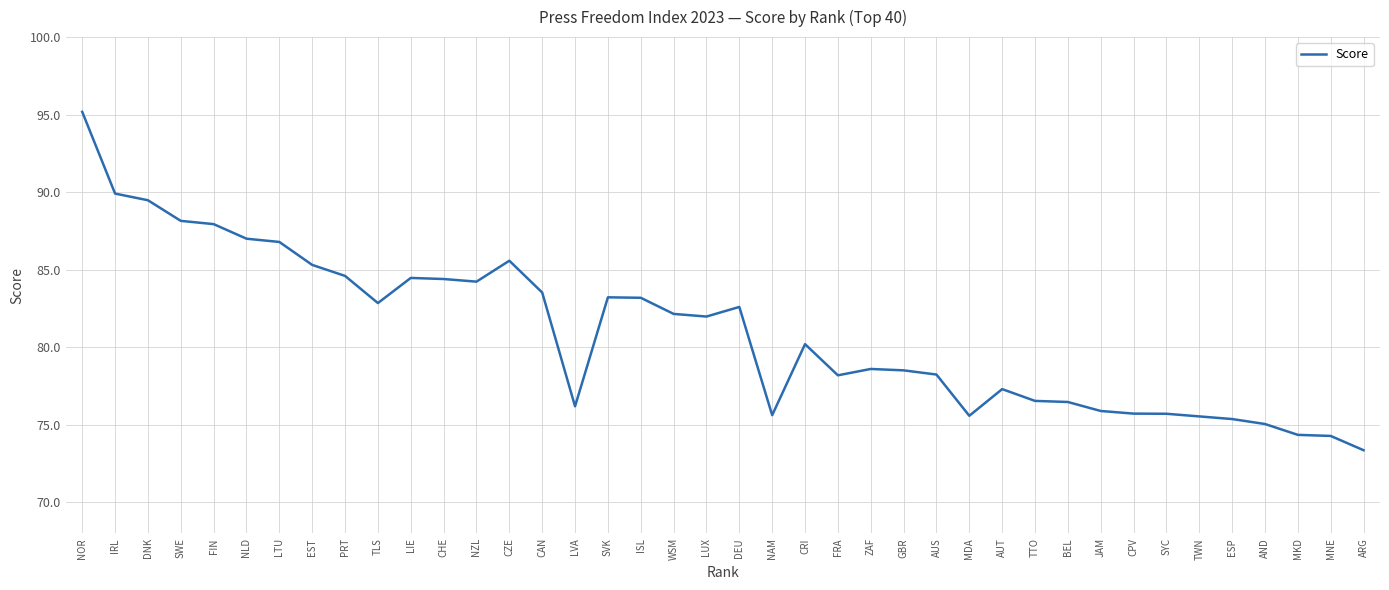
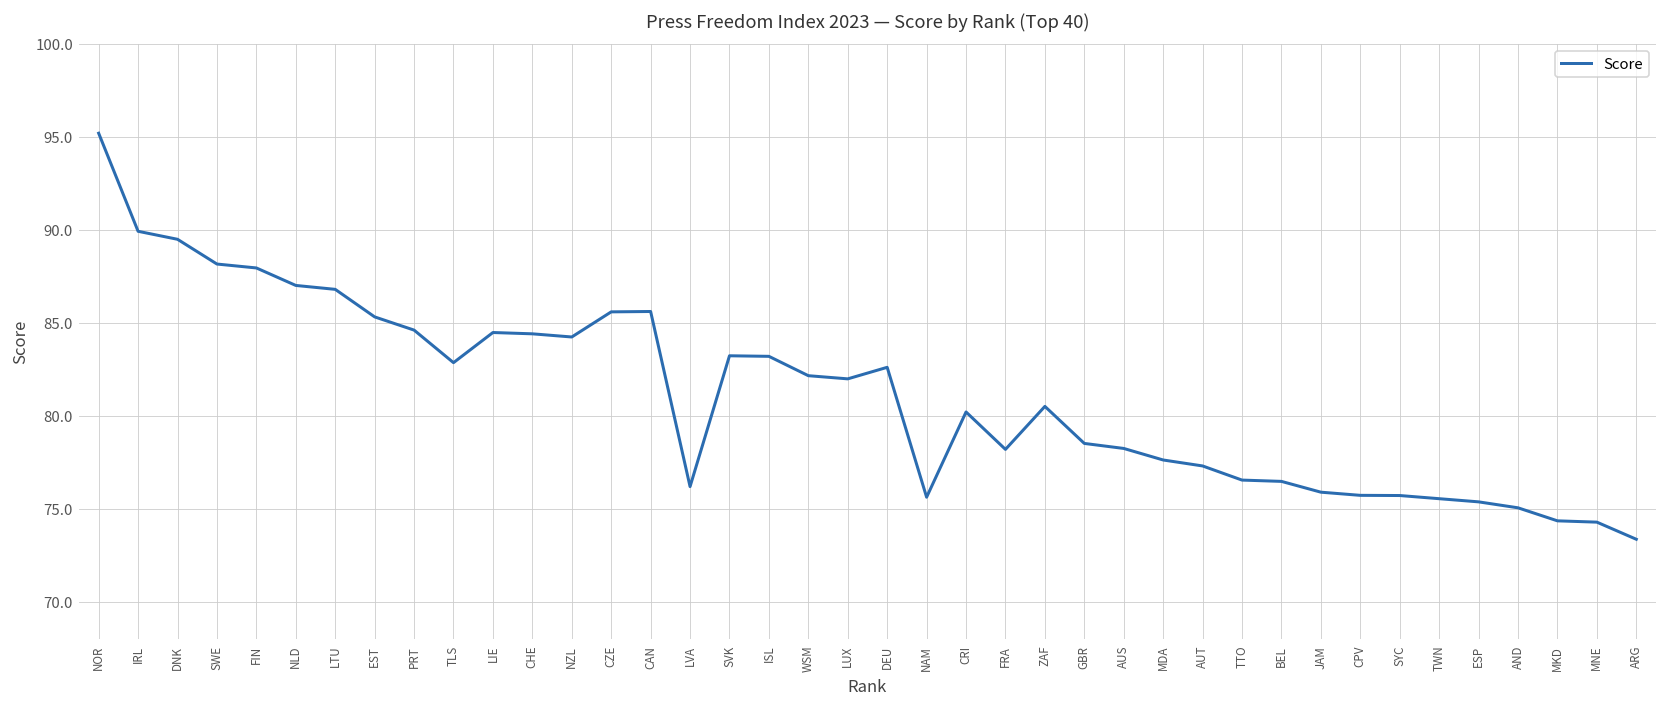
CAN: 83.5 -> 85.6
ZAF: 78.6 -> 80.5
MDA: 75.6 -> 77.6
